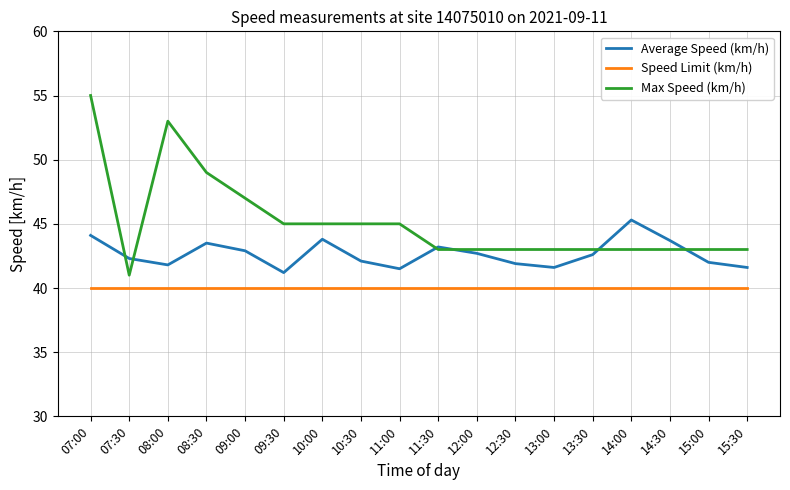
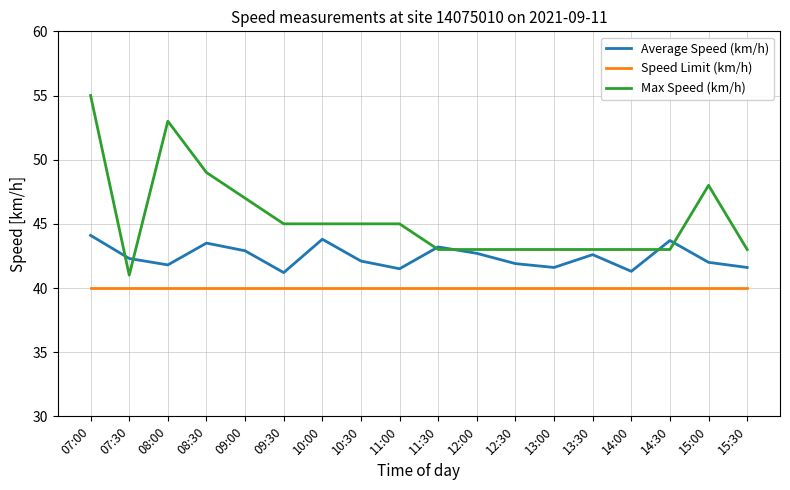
Average Speed (km/h), 14:00: 45.3 -> 41.3
Max Speed (km/h), 15:00: 43 -> 48
